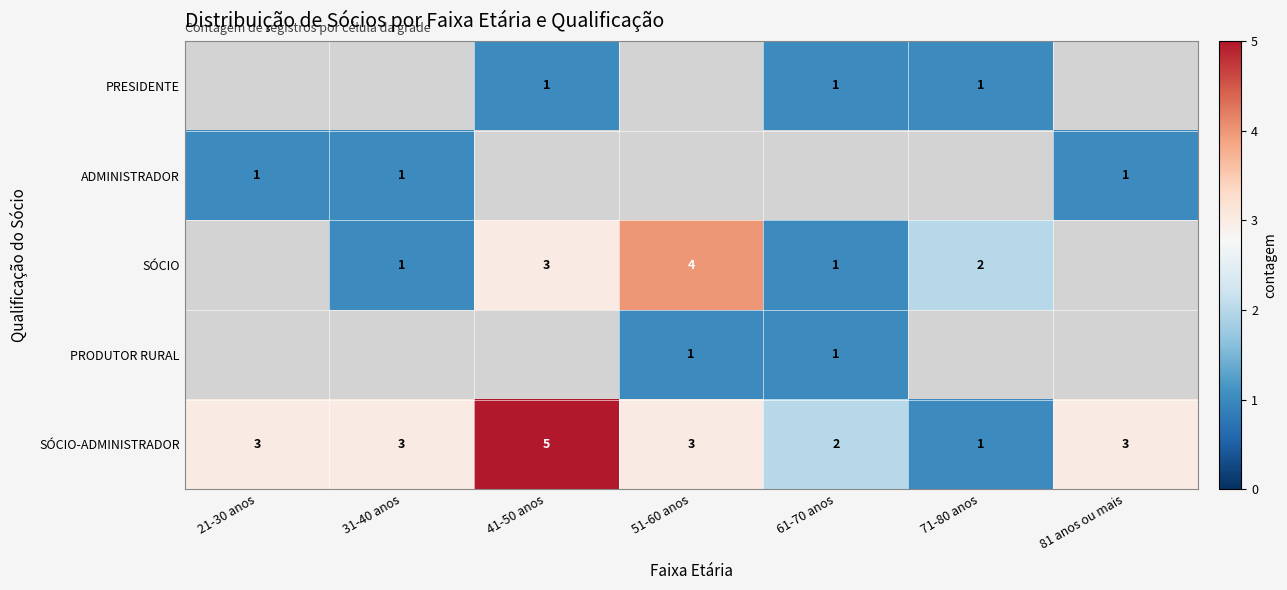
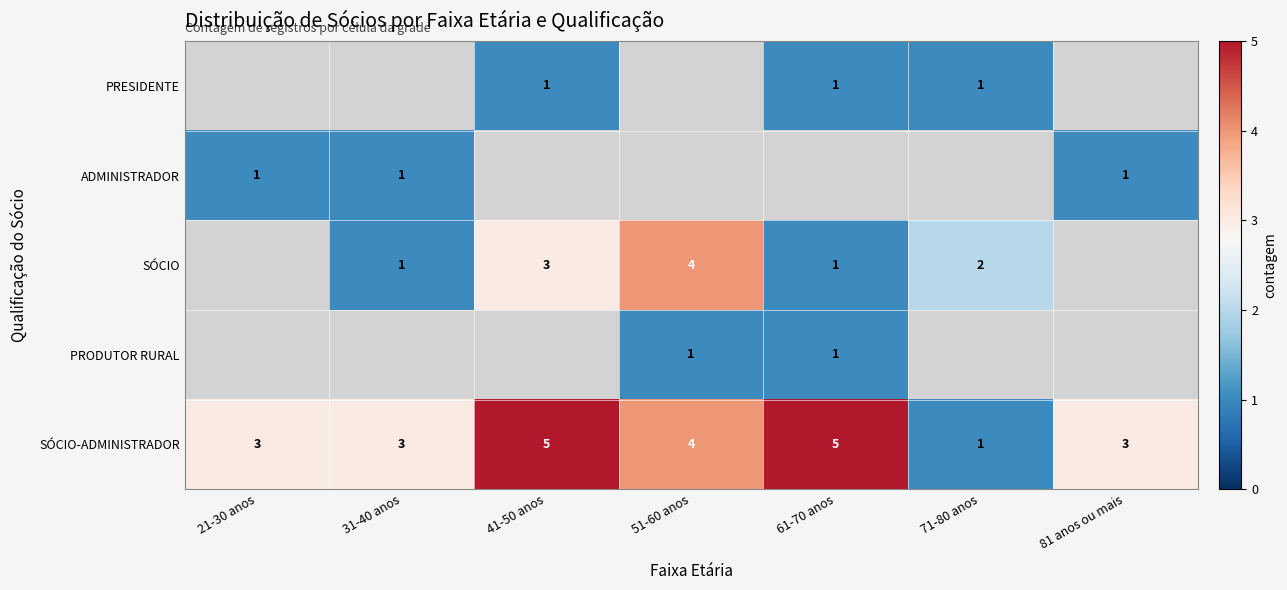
SÓCIO-ADMINISTRADOR, 51-60 anos: 3 -> 4
SÓCIO-ADMINISTRADOR, 61-70 anos: 2 -> 5
